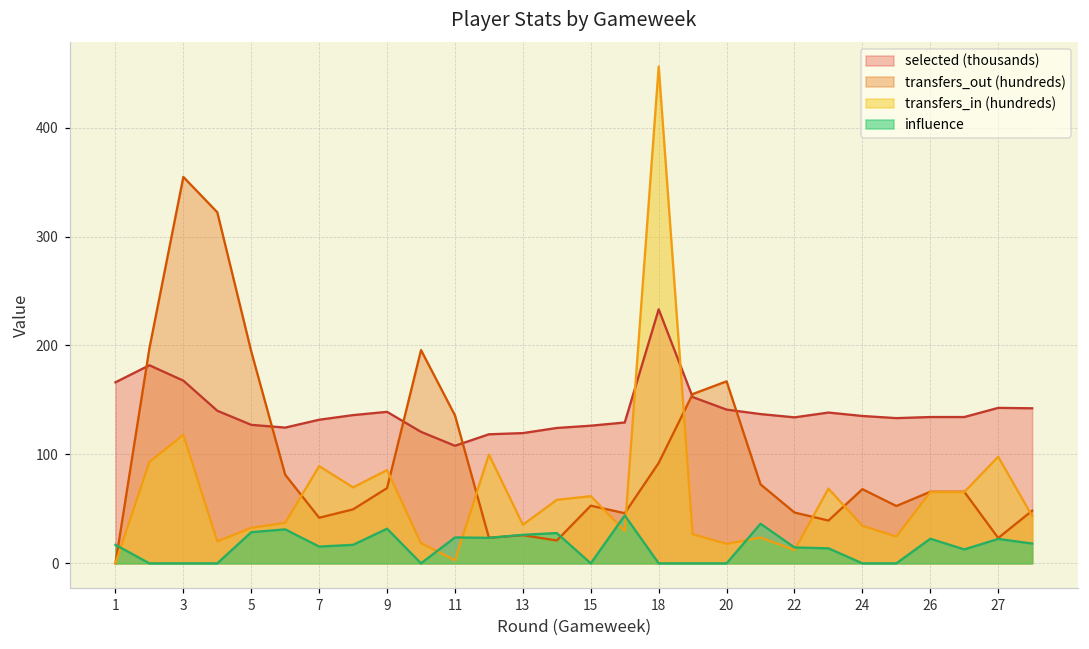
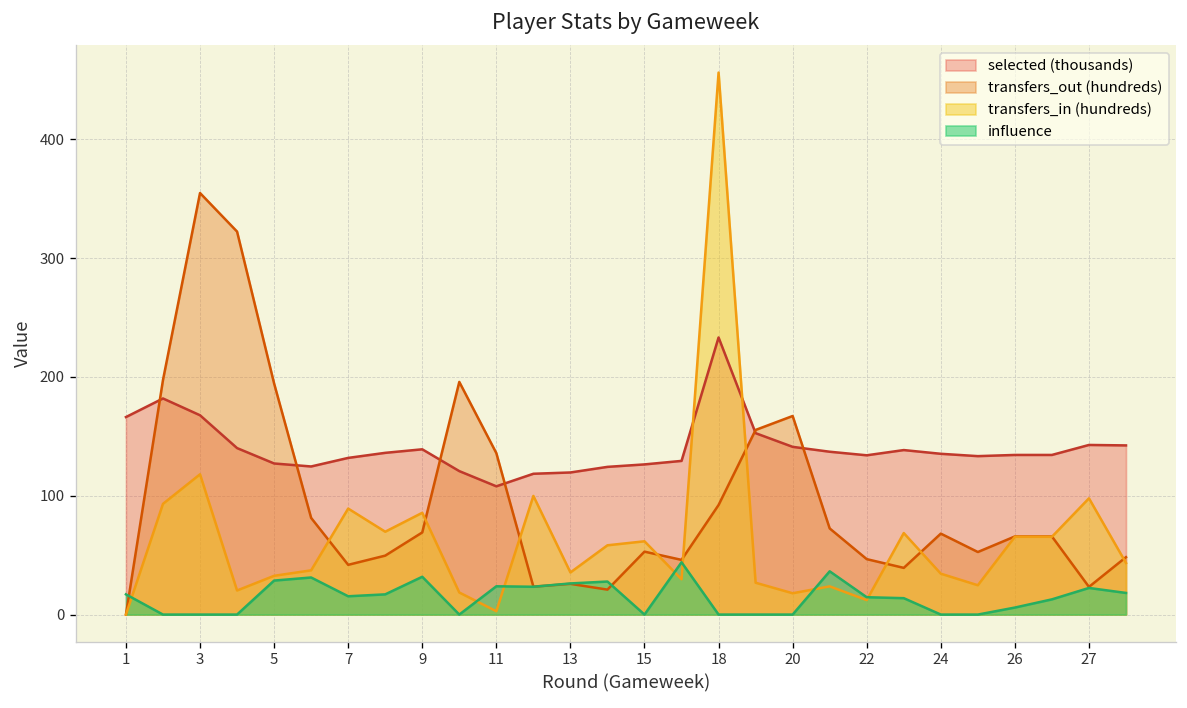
influence, 26: 20 -> 10
